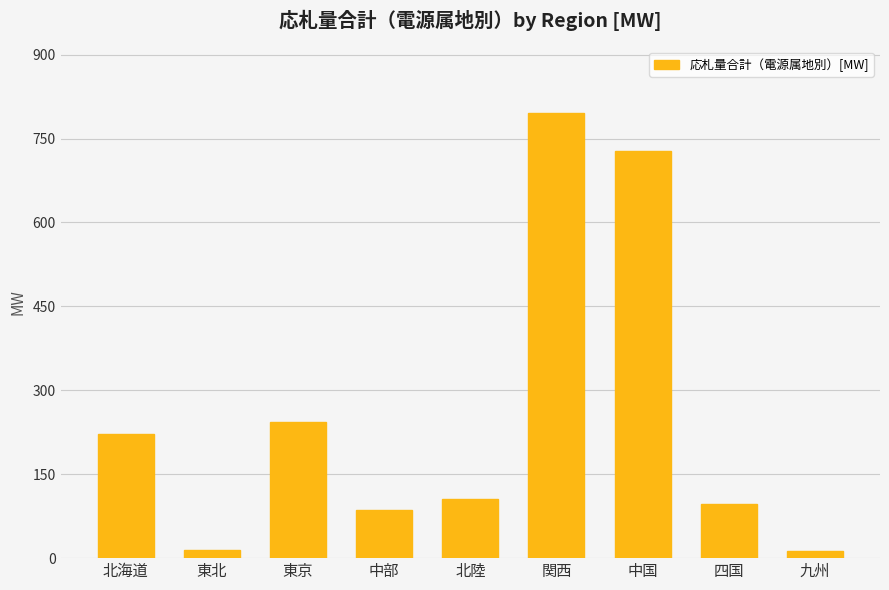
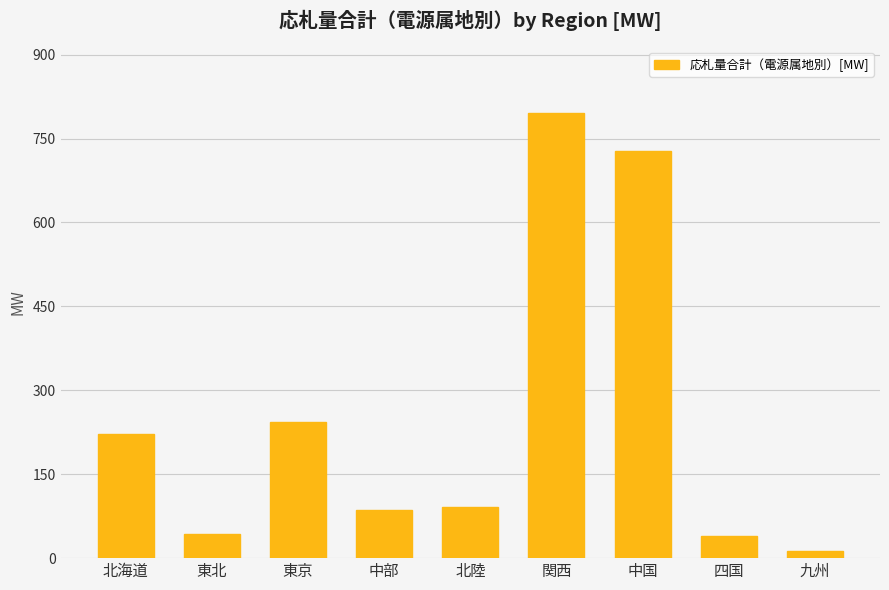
東北: 10 -> 40
北陸: 110 -> 90
四国: 100 -> 40
